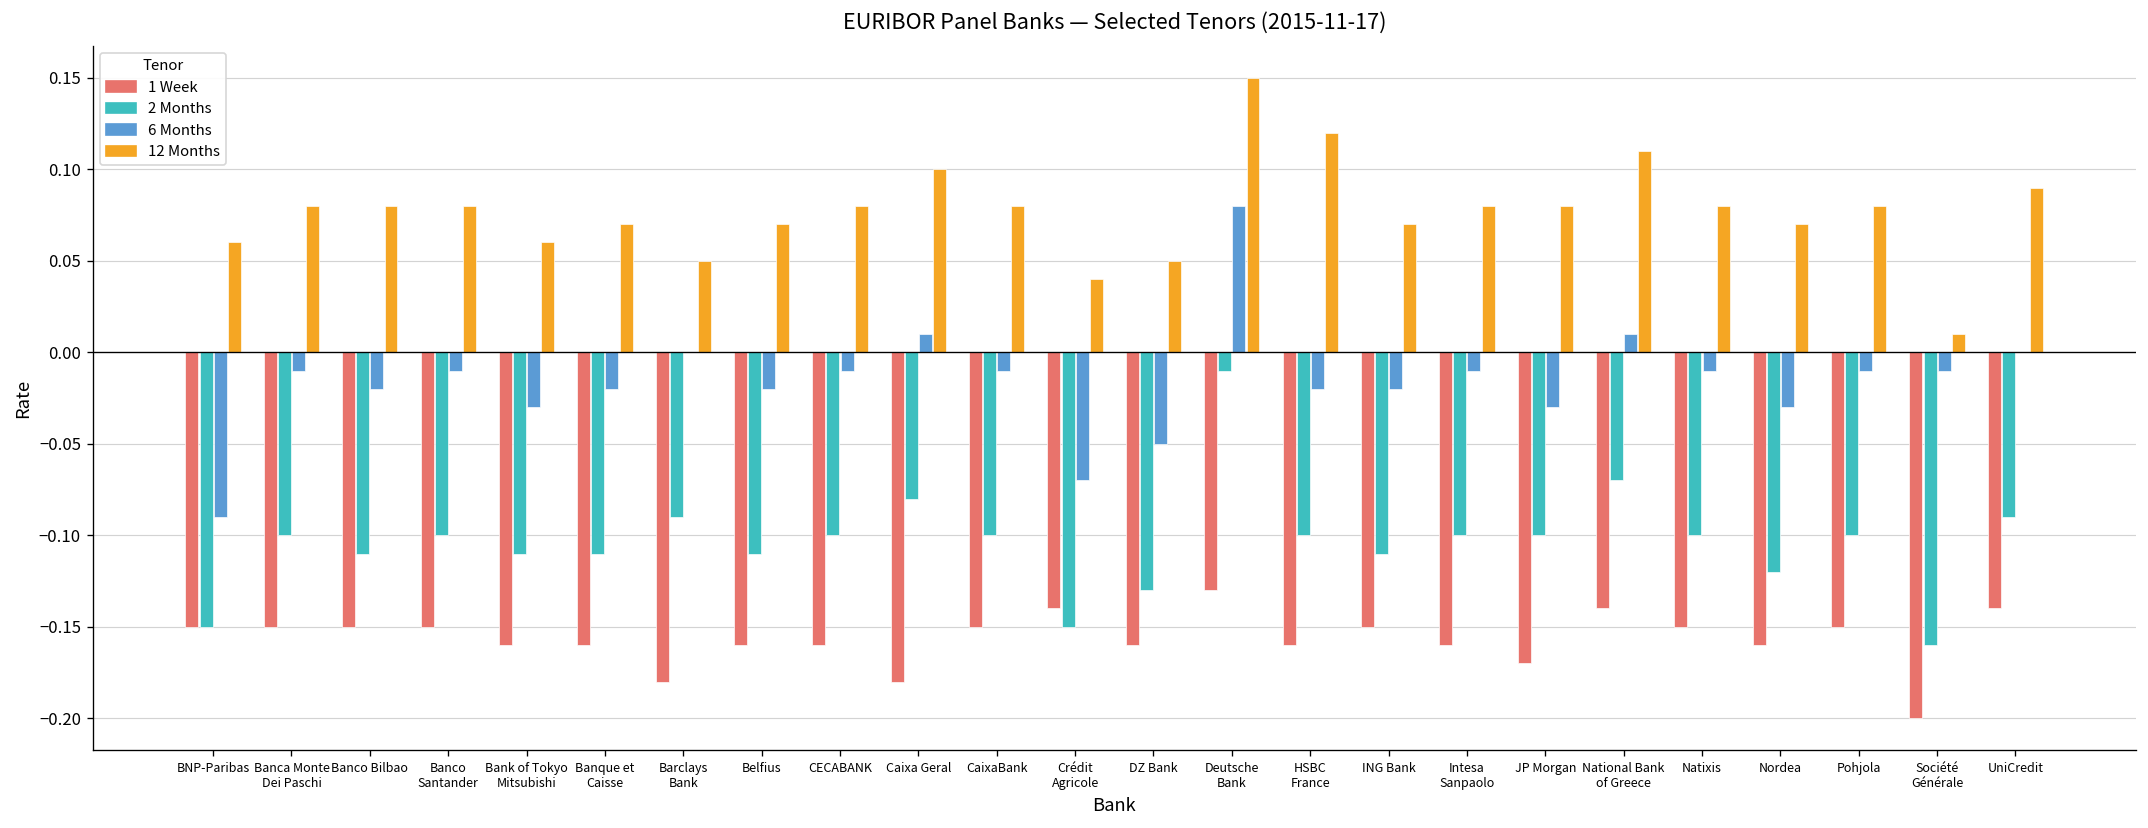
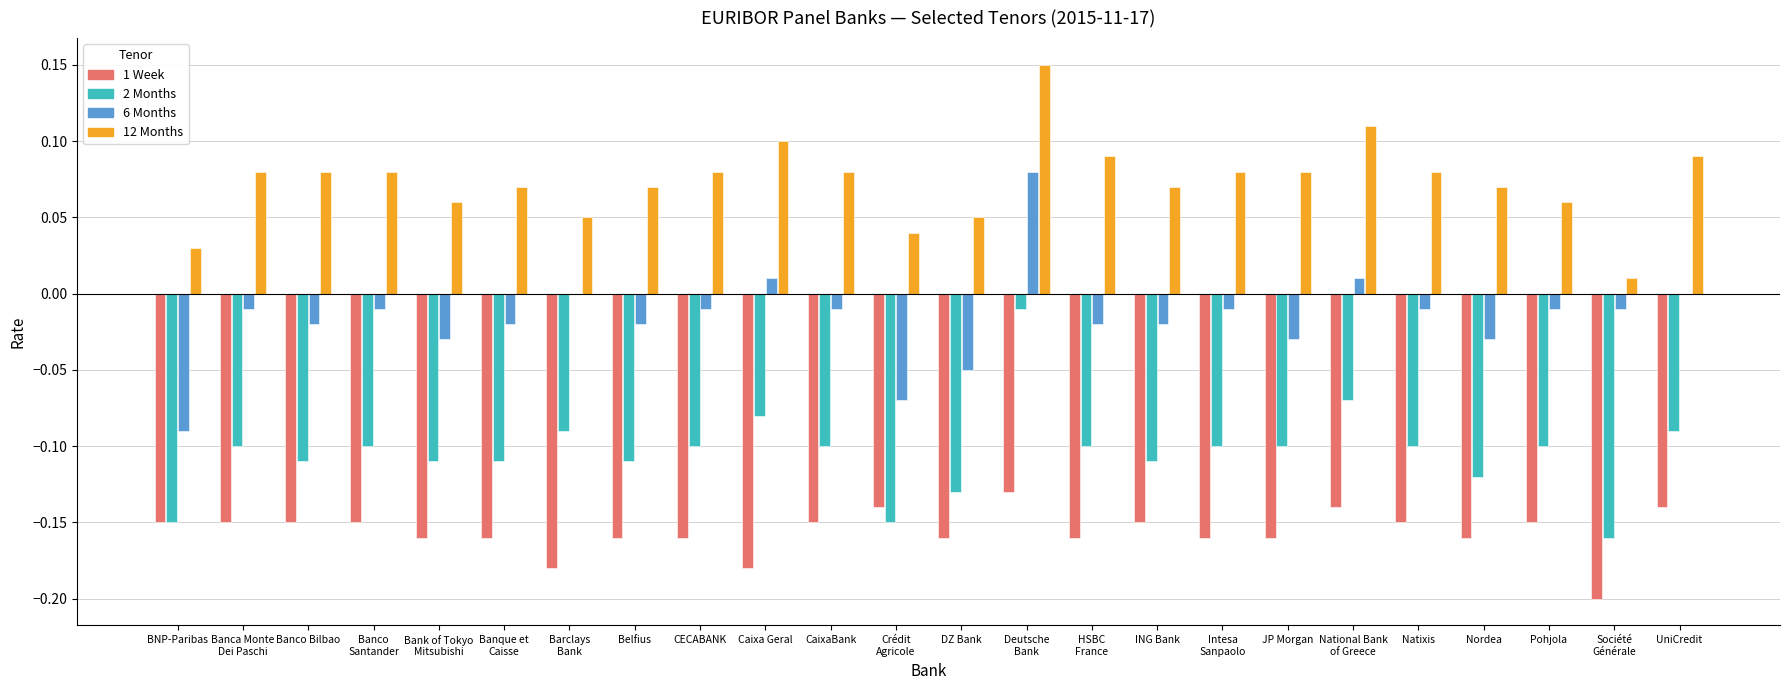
12 Months, BNP-Paribas: 0.06 -> 0.03
12 Months, HSBC France: 0.12 -> 0.09
1 Week, JP Morgan: -0.17 -> -0.16
12 Months, Pohjola: 0.08 -> 0.06
